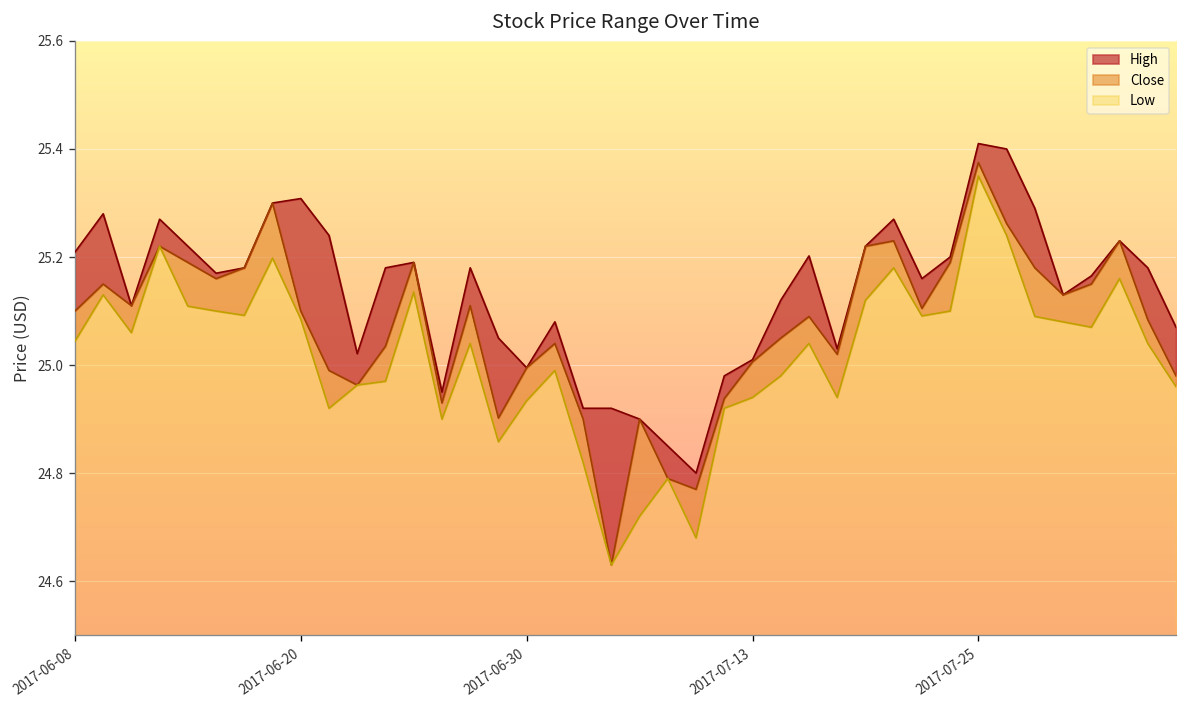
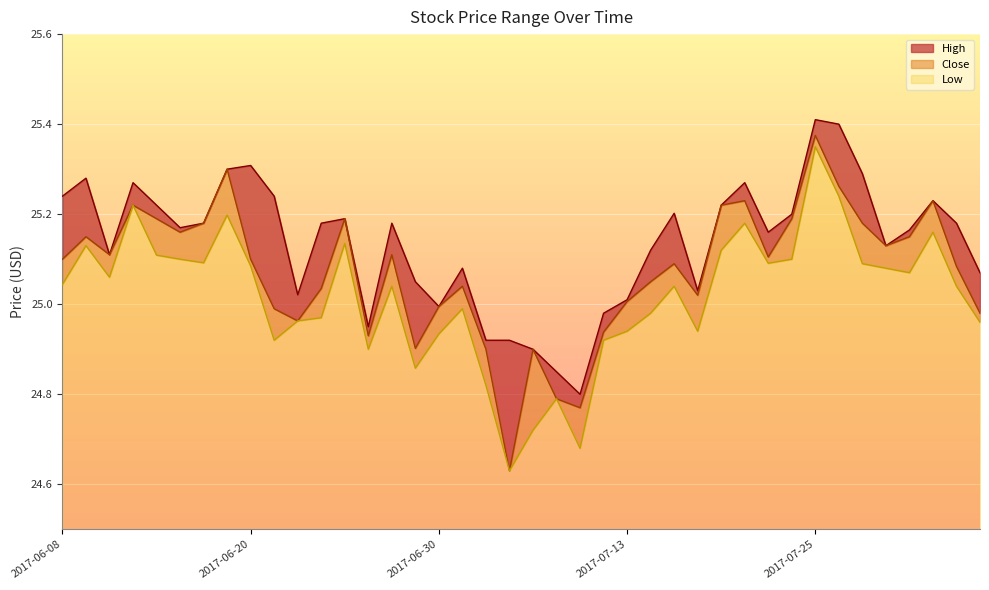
High, 2017-06-08: 25.21 -> 25.24
